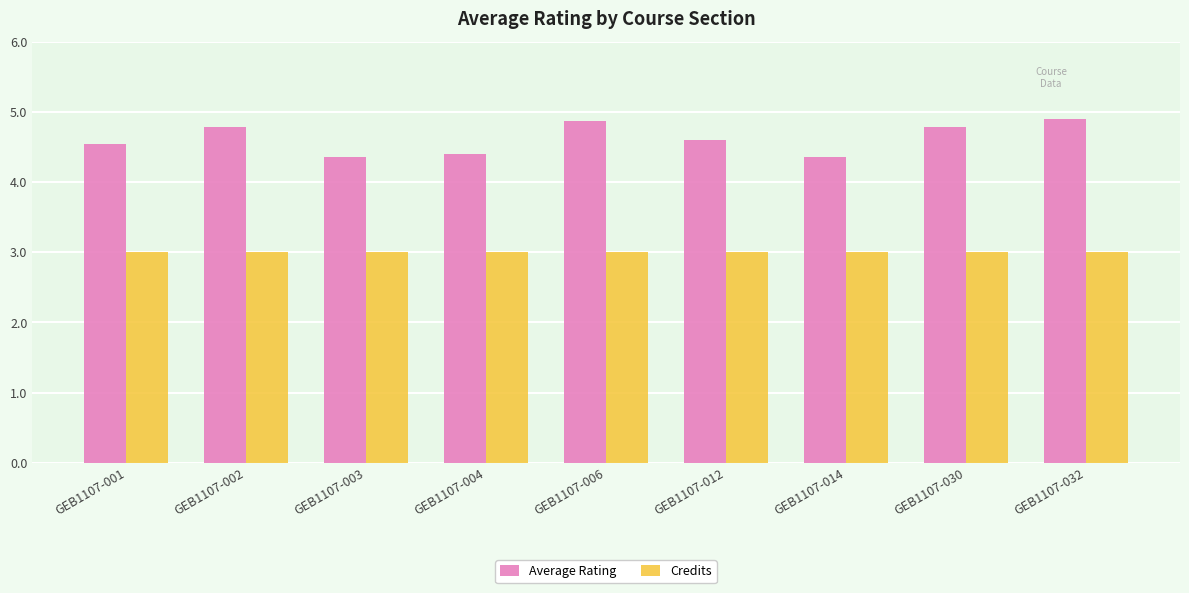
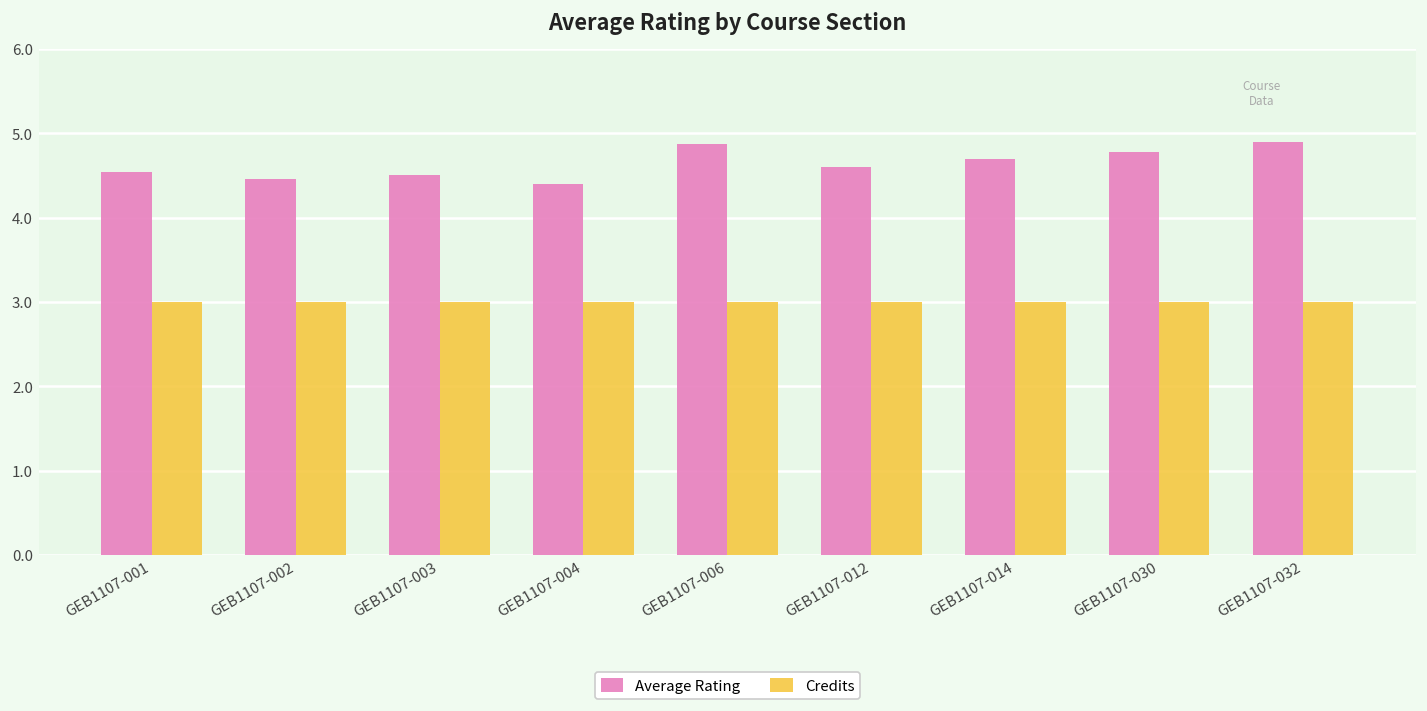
Average Rating, GEB1107-002: 4.8 -> 4.5
Average Rating, GEB1107-003: 4.4 -> 4.5
Average Rating, GEB1107-014: 4.4 -> 4.7
